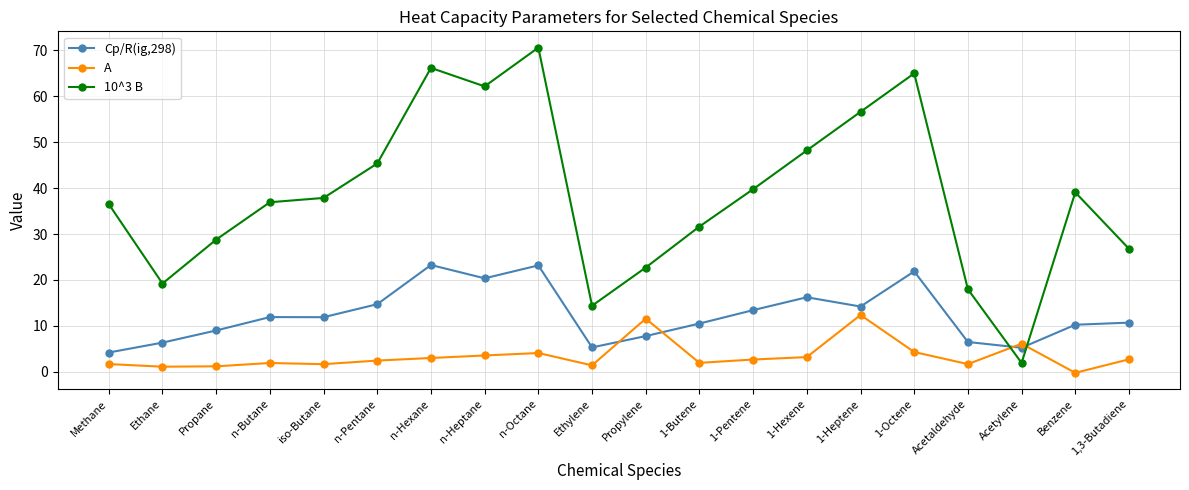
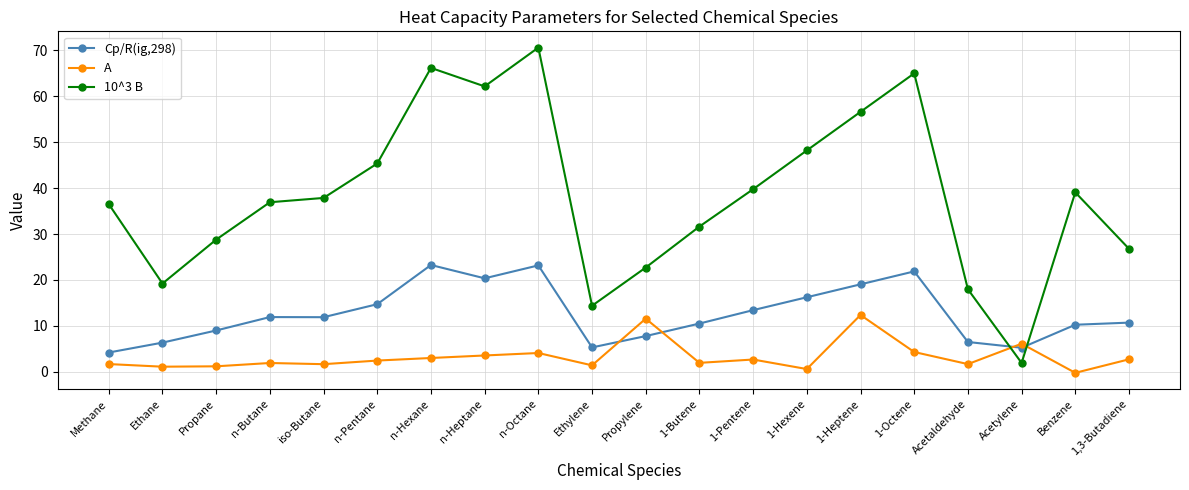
A, 1-Hexene: 3 -> 1
Cp/R(ig,298), 1-Heptene: 14 -> 19
